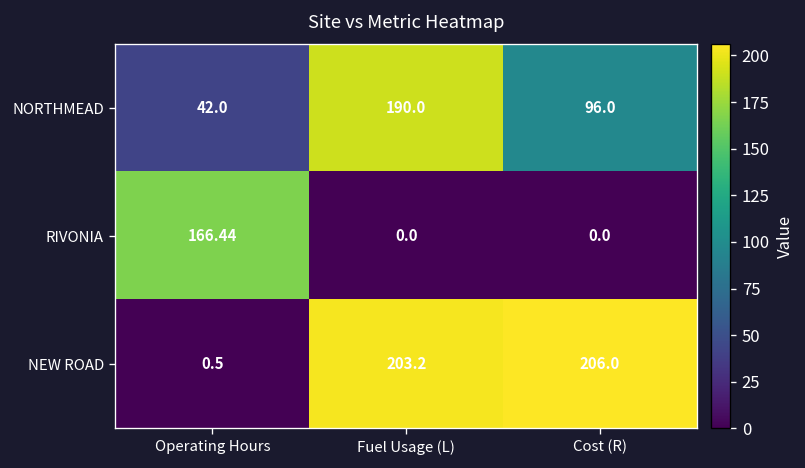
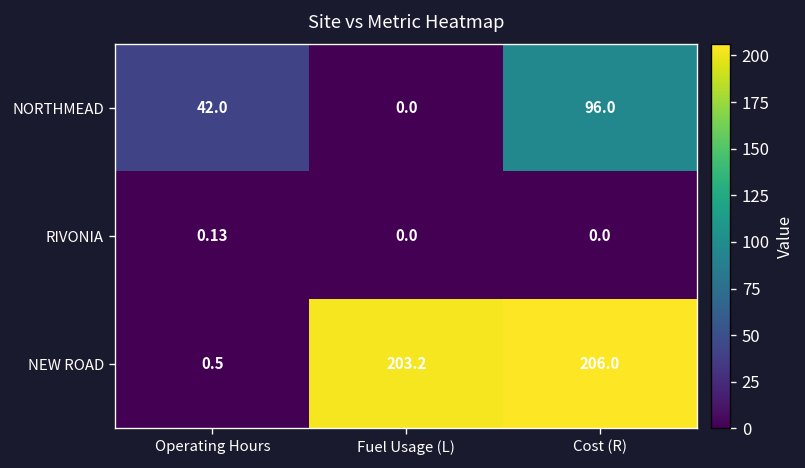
NORTHMEAD, Fuel Usage (L): 190.0 -> 0.0
RIVONIA, Operating Hours: 166.44 -> 0.13
